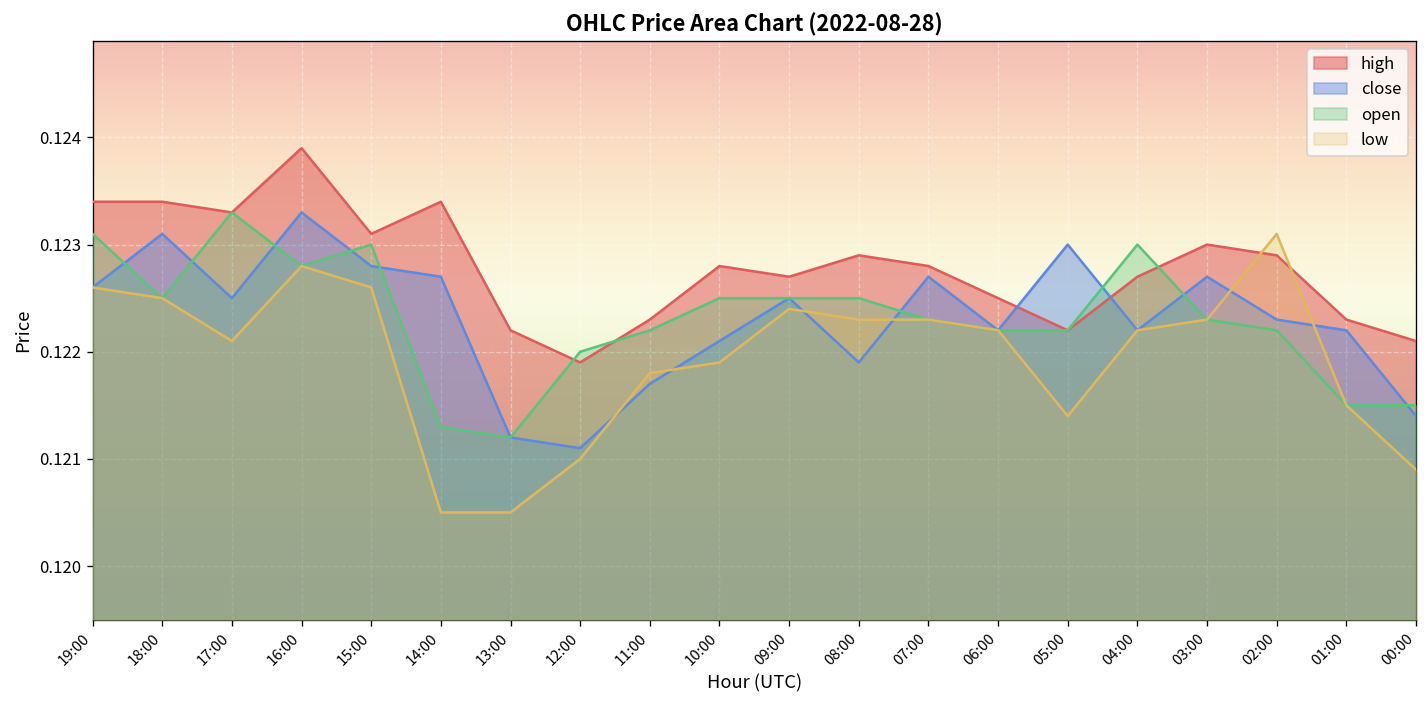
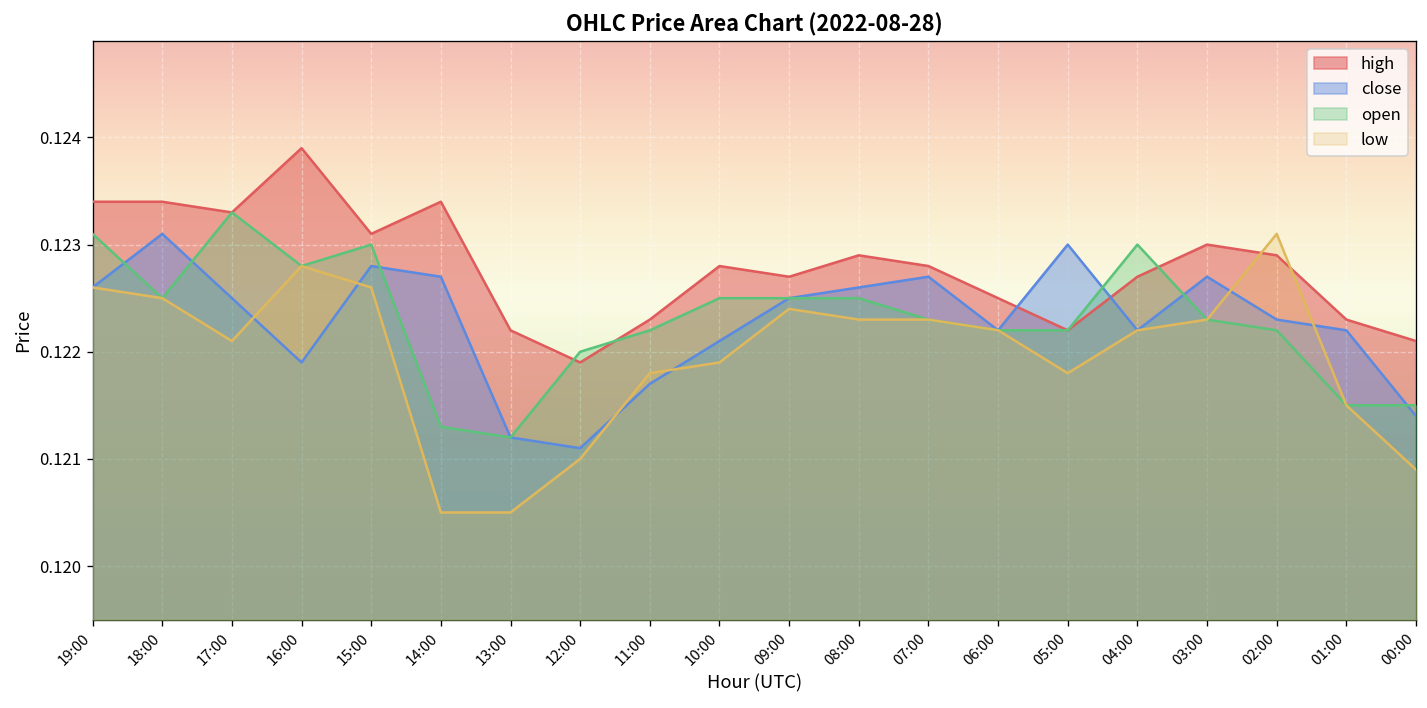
close, 16:00: 0.1233 -> 0.1219
close, 08:00: 0.1219 -> 0.1226
low, 05:00: 0.1214 -> 0.1218
